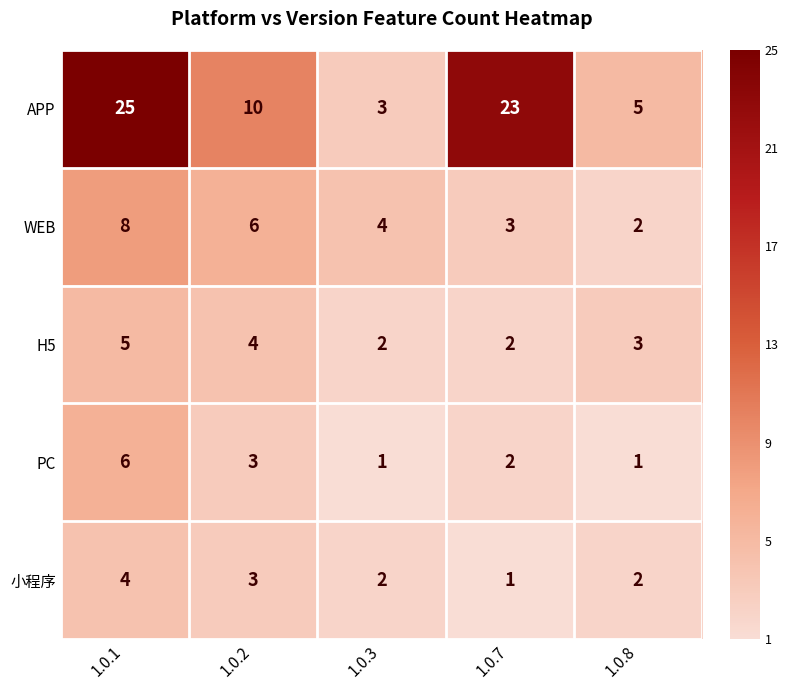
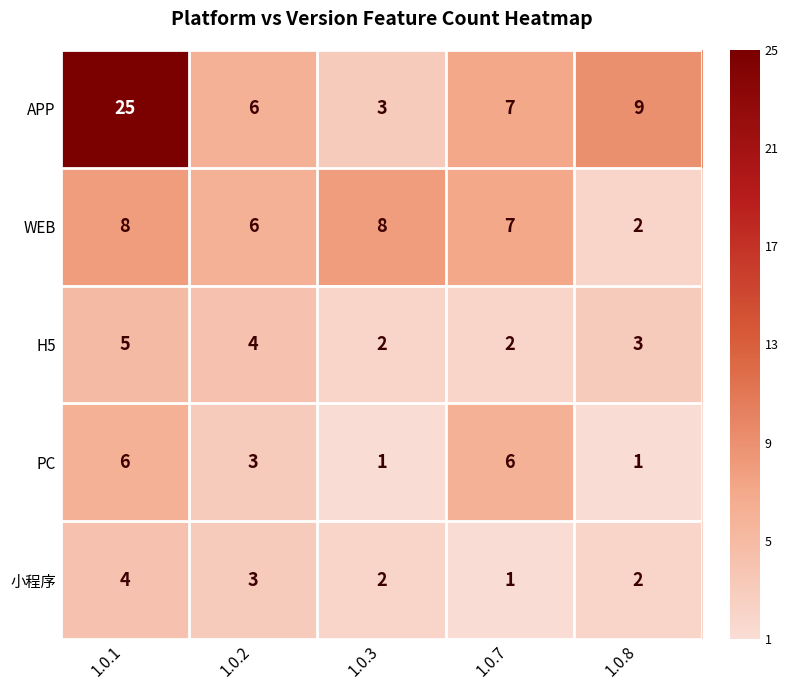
APP, 1.0.2: 10 -> 6
APP, 1.0.7: 23 -> 7
APP, 1.0.8: 5 -> 9
WEB, 1.0.3: 4 -> 8
WEB, 1.0.7: 3 -> 7
PC, 1.0.7: 2 -> 6
